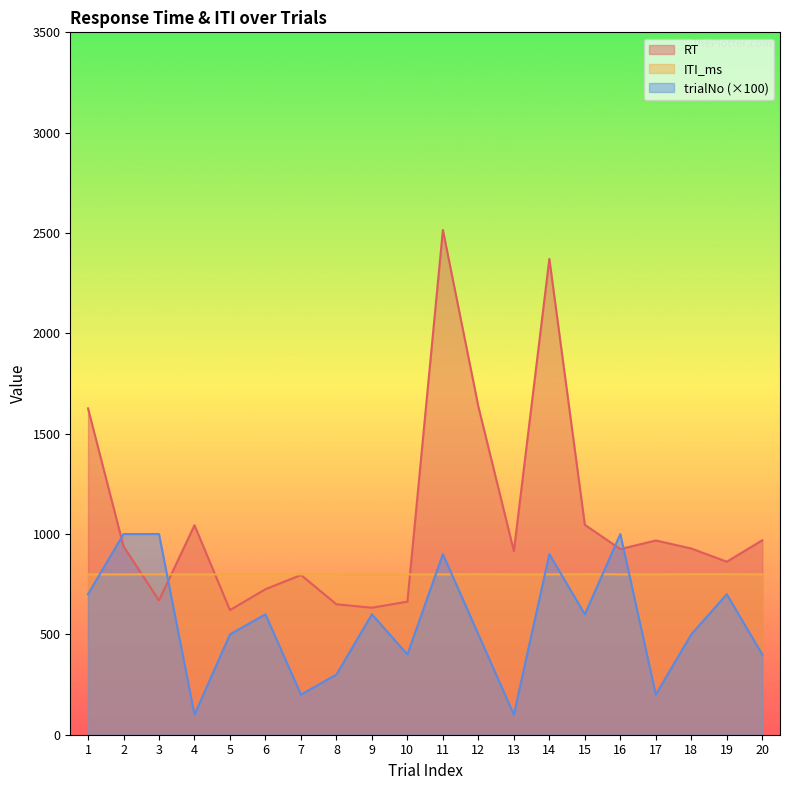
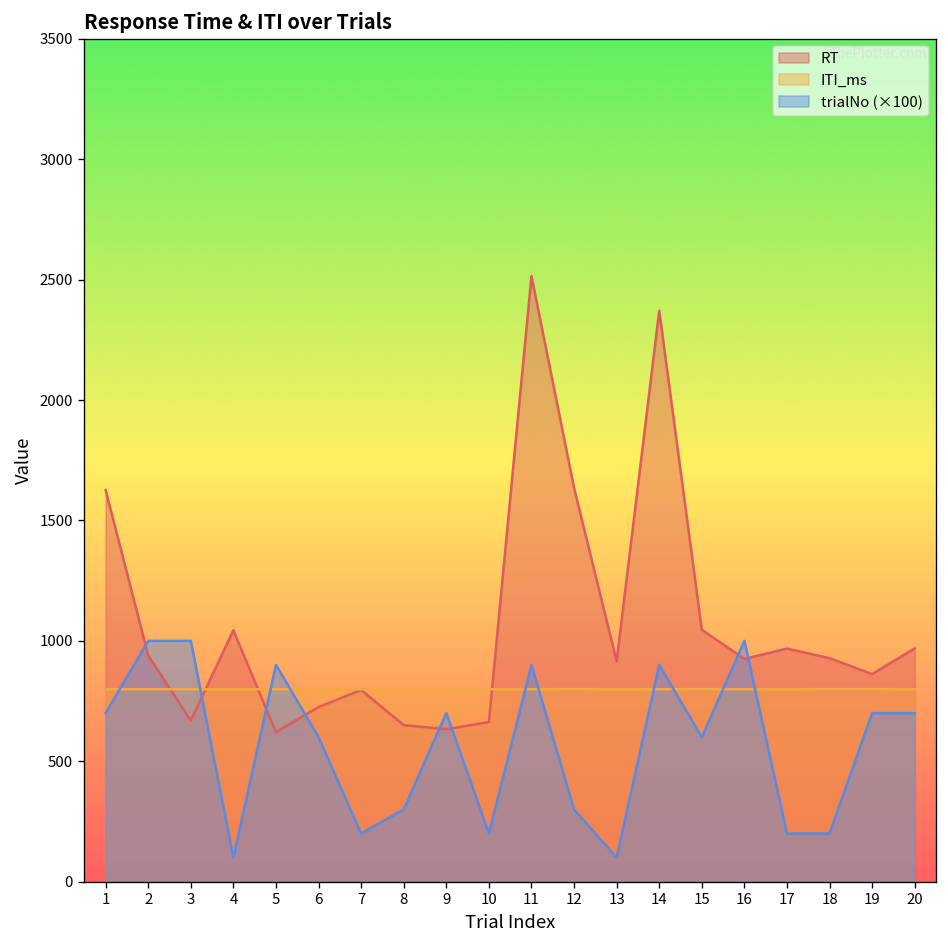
trialNo (×100), 5: 500 -> 900
trialNo (×100), 9: 600 -> 700
trialNo (×100), 10: 400 -> 200
trialNo (×100), 12: 500 -> 300
trialNo (×100), 18: 500 -> 200
trialNo (×100), 20: 400 -> 700
